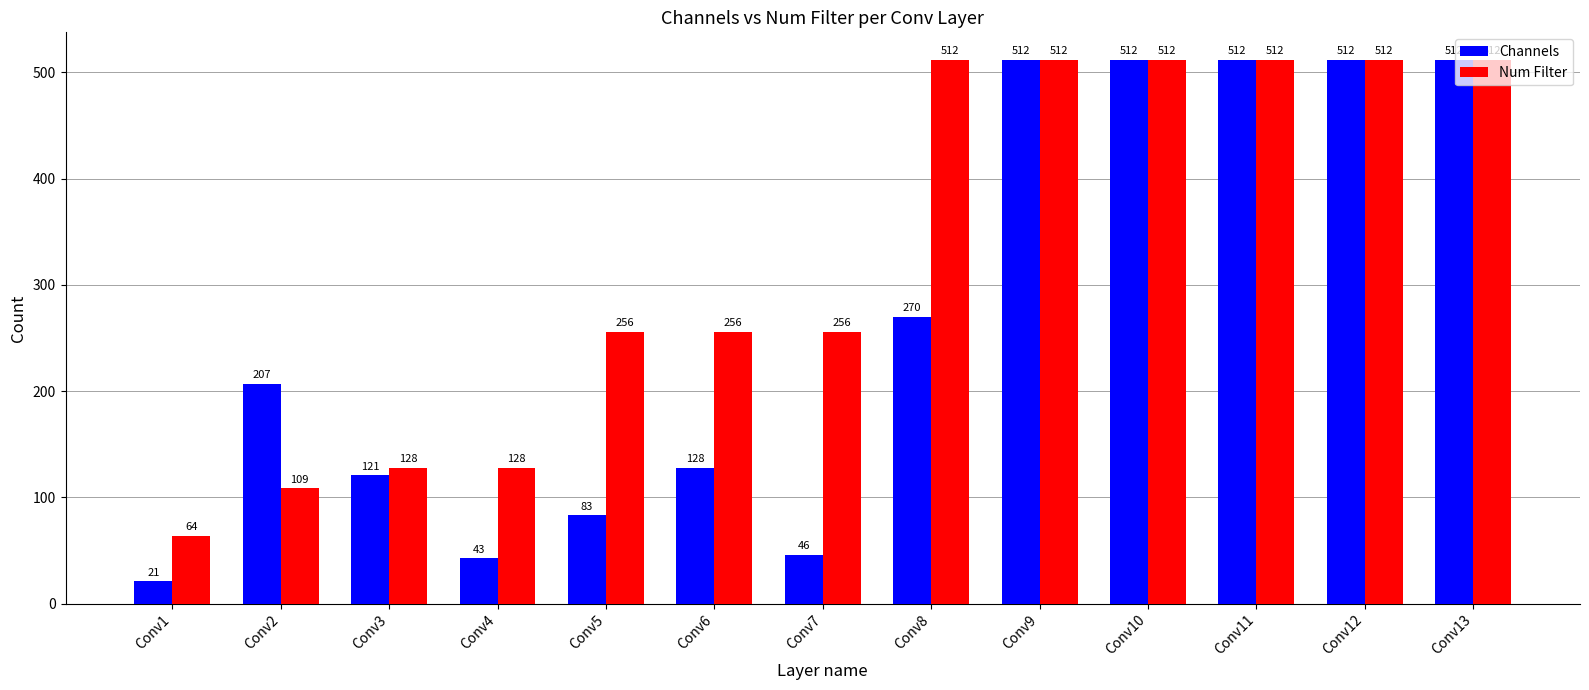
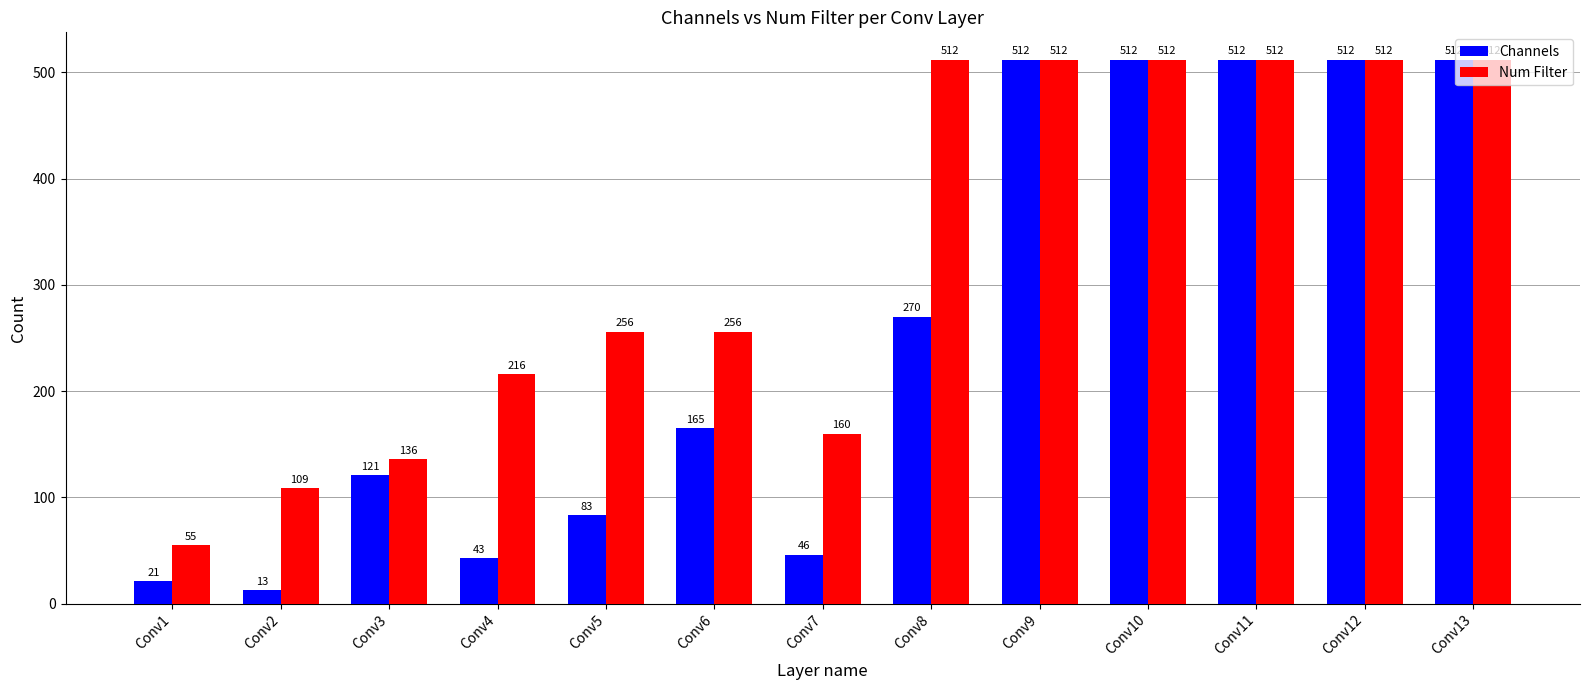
Num Filter, Conv1: 64 -> 55
Channels, Conv2: 207 -> 13
Num Filter, Conv3: 128 -> 136
Num Filter, Conv4: 128 -> 216
Channels, Conv6: 128 -> 165
Num Filter, Conv7: 256 -> 160
